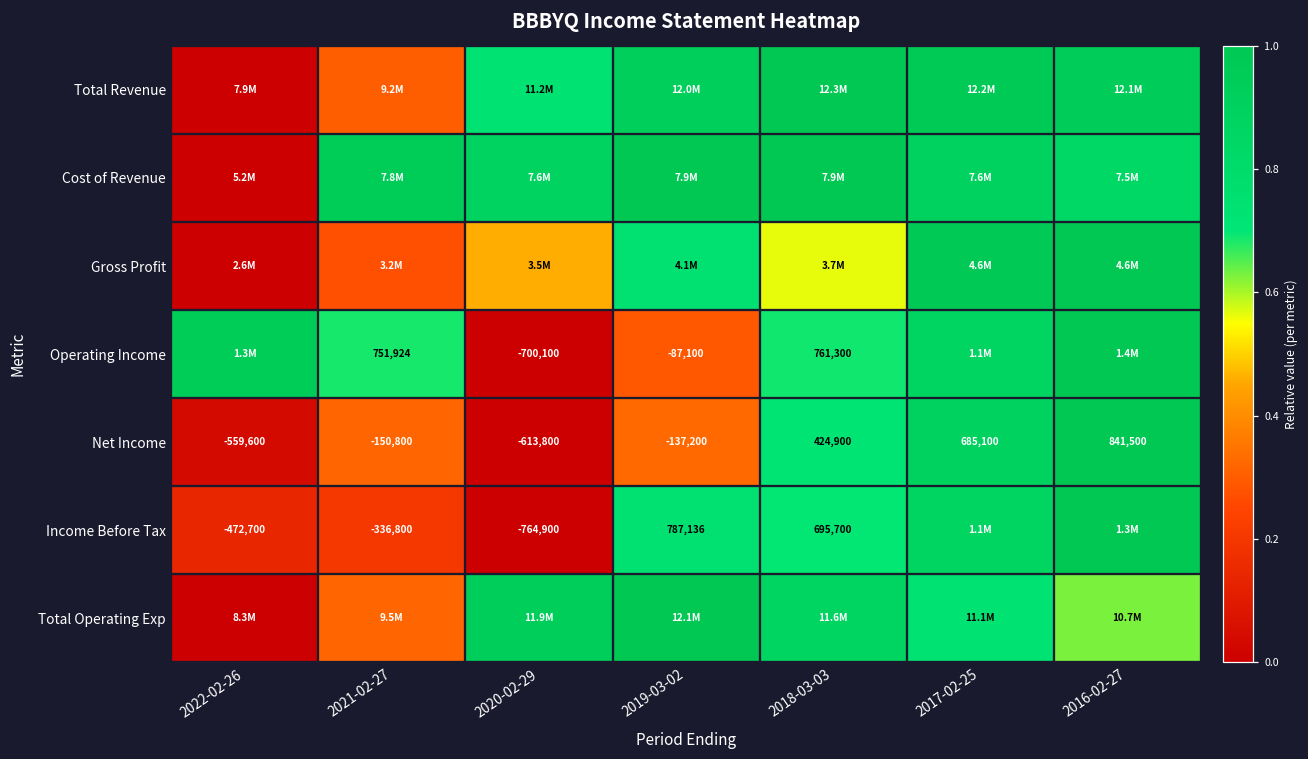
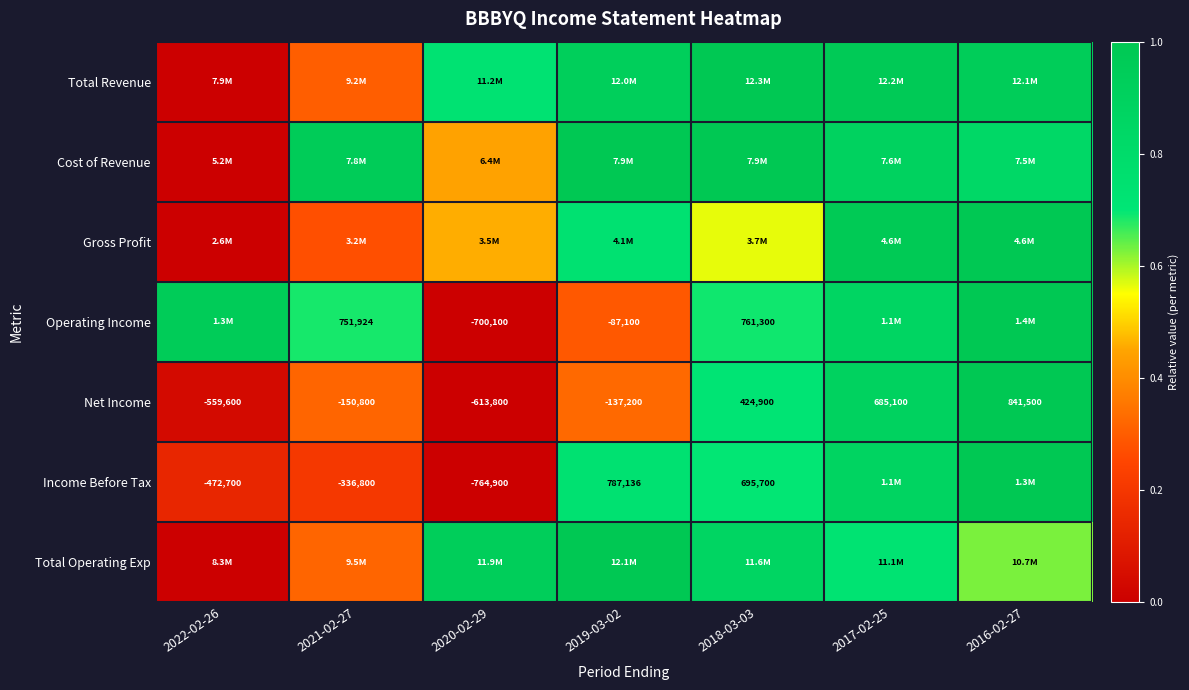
Cost of Revenue, 2020-02-29: 7.6M -> 6.4M
